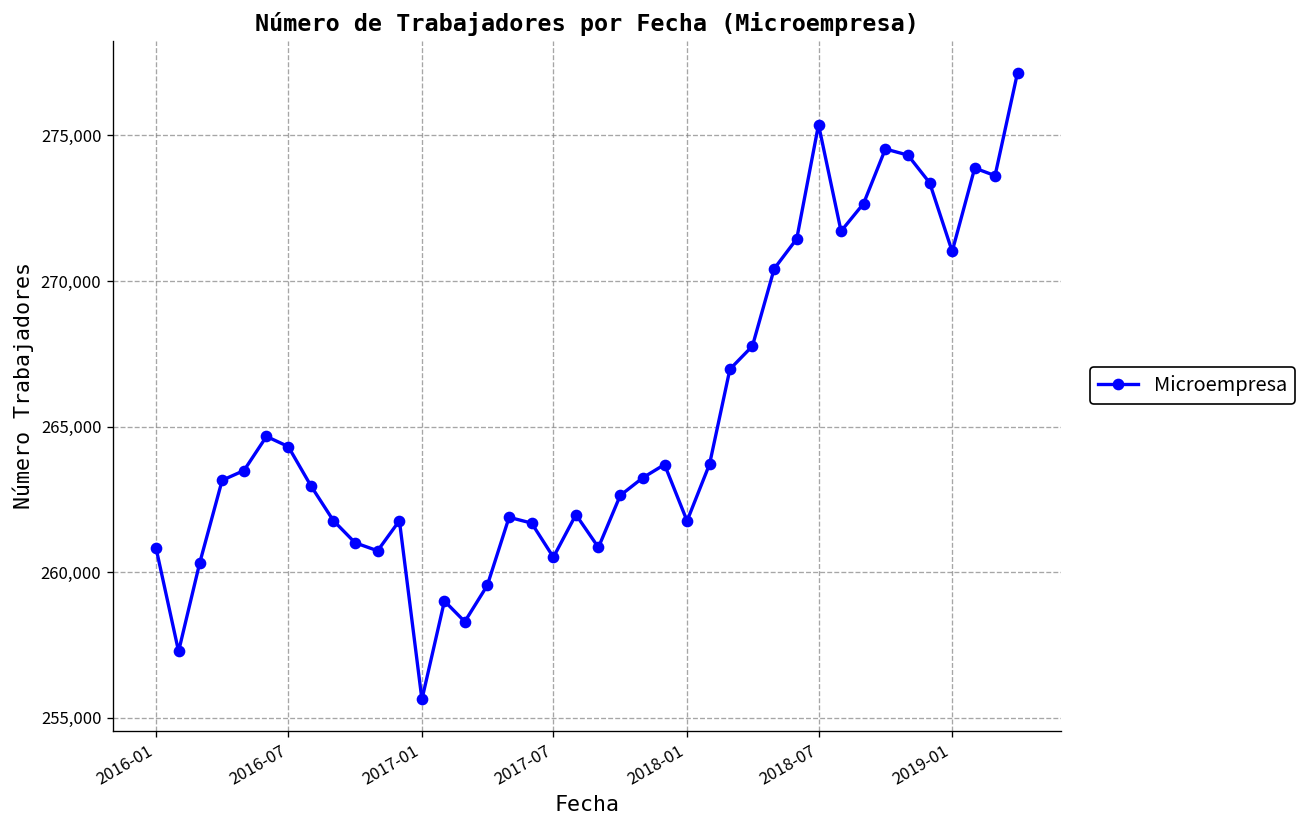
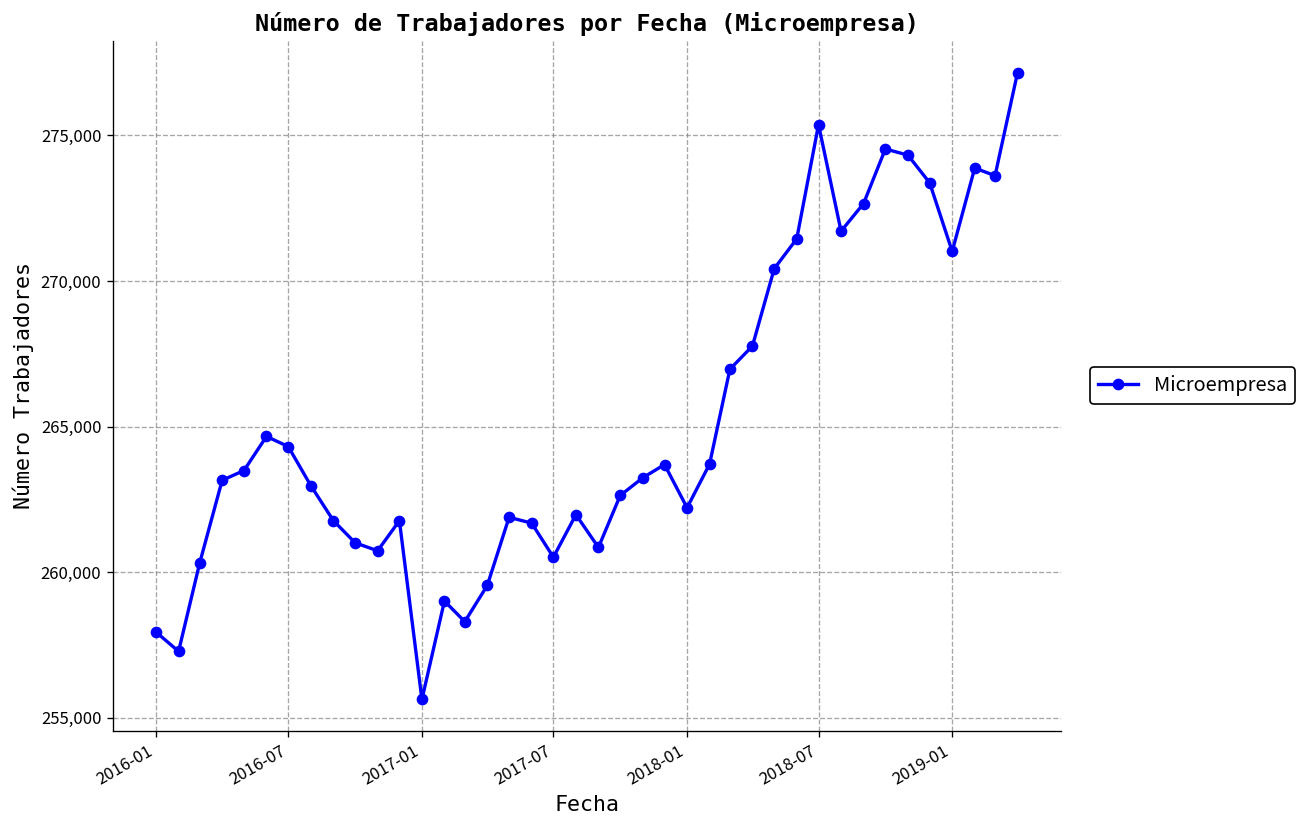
2016-01: 260,800 -> 257,900
2018-01: 261,800 -> 262,200
